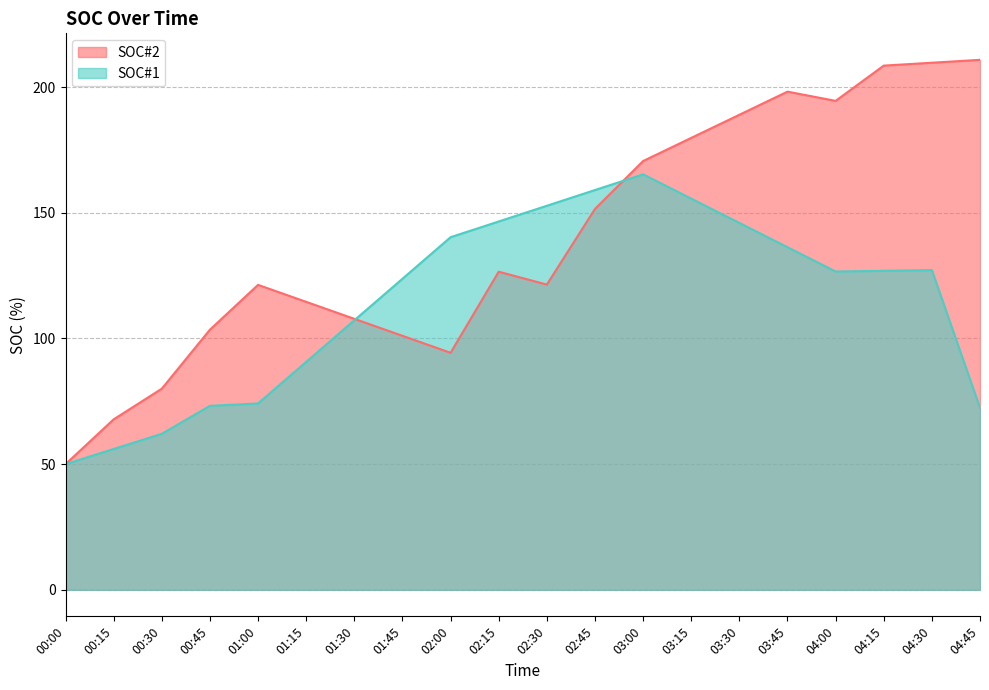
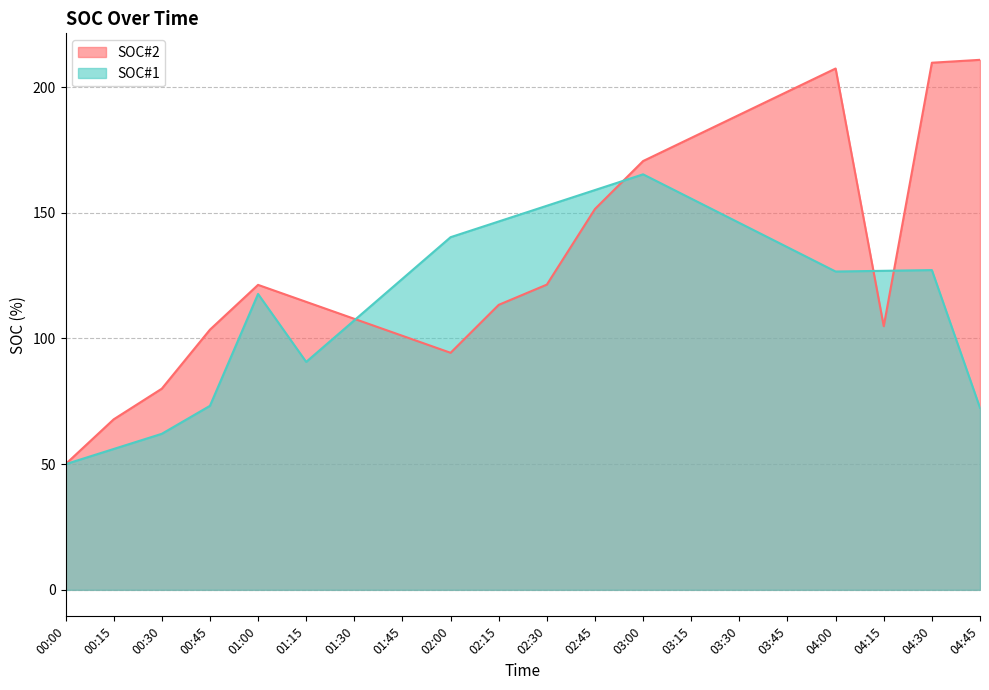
SOC#1, 01:00: 74 -> 118
SOC#2, 02:15: 127 -> 113
SOC#2, 04:00: 195 -> 207
SOC#2, 04:15: 209 -> 105
